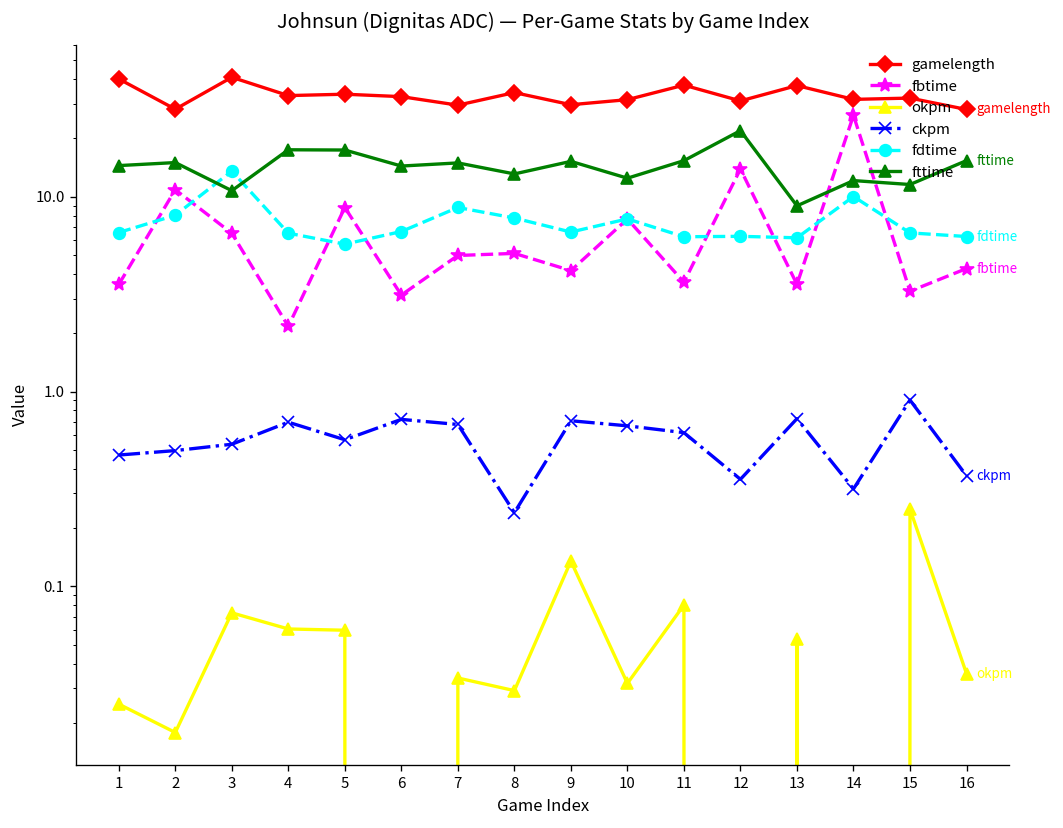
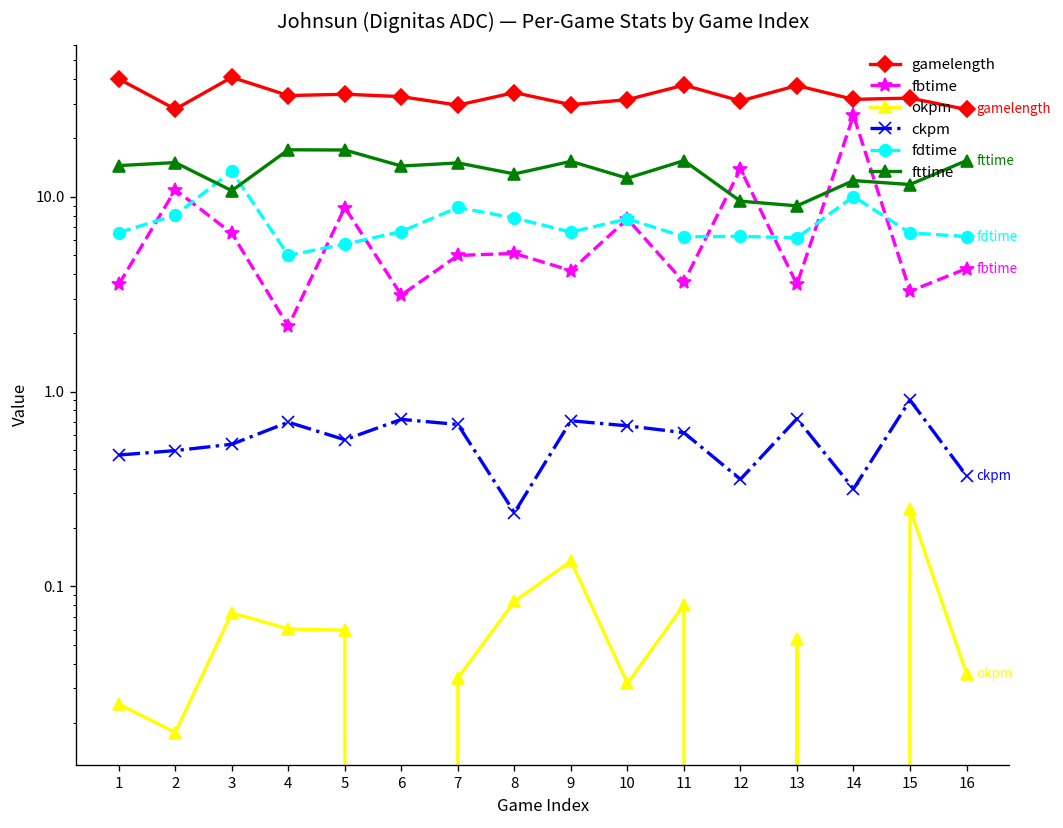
fdtime, 4: 6.5 -> 5.0
okpm, 8: 0.029 -> 0.08
fttime, 12: 22 -> 9
